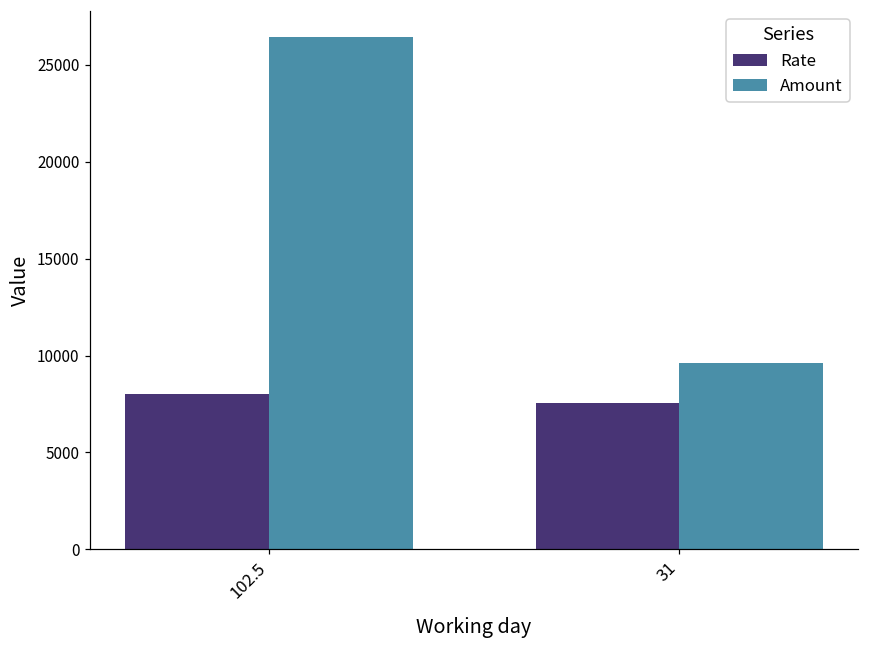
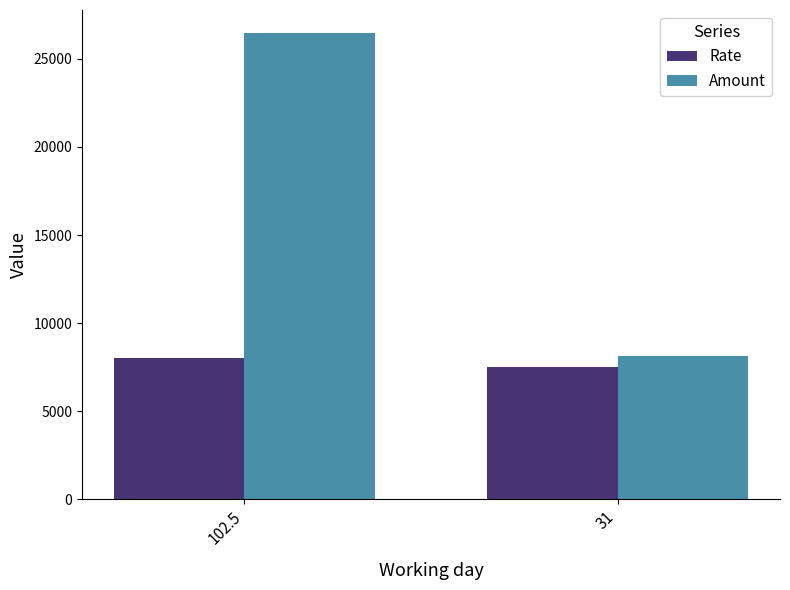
Amount, 31: 9600 -> 8200
